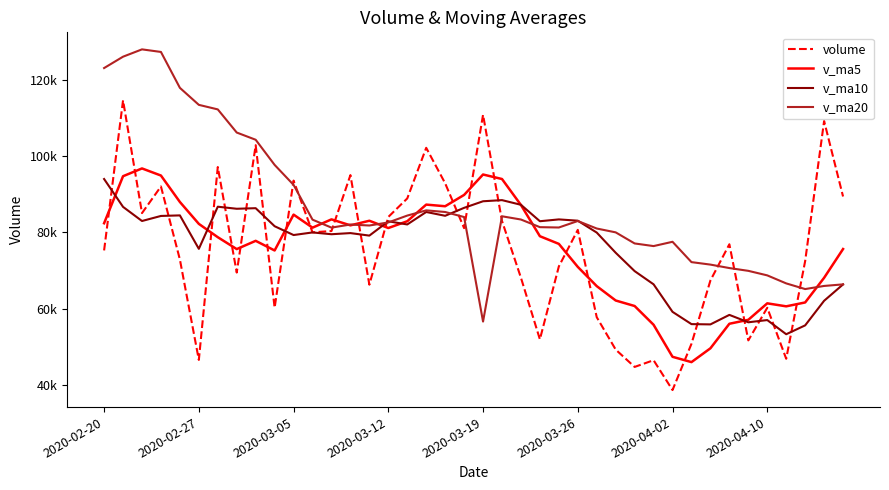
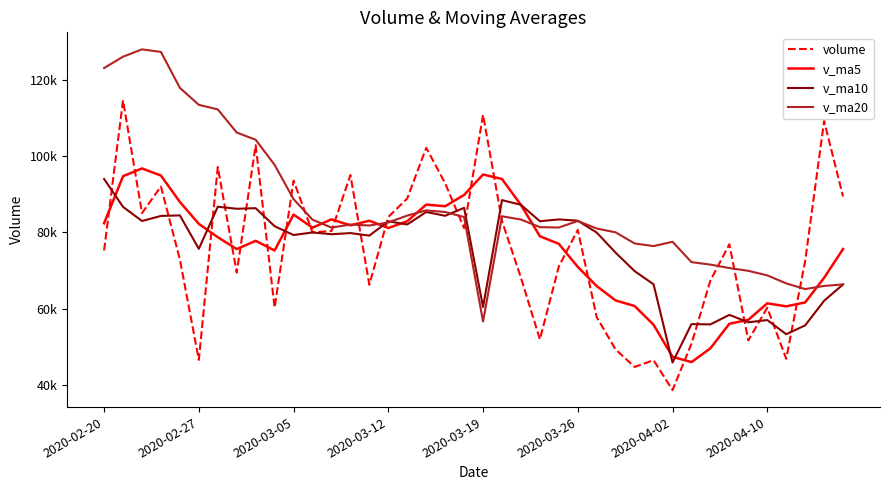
v_ma20, 2020-03-05: 92000 -> 89000
v_ma10, 2020-03-19: 88000 -> 60000
v_ma10, 2020-04-02: 59000 -> 46000
